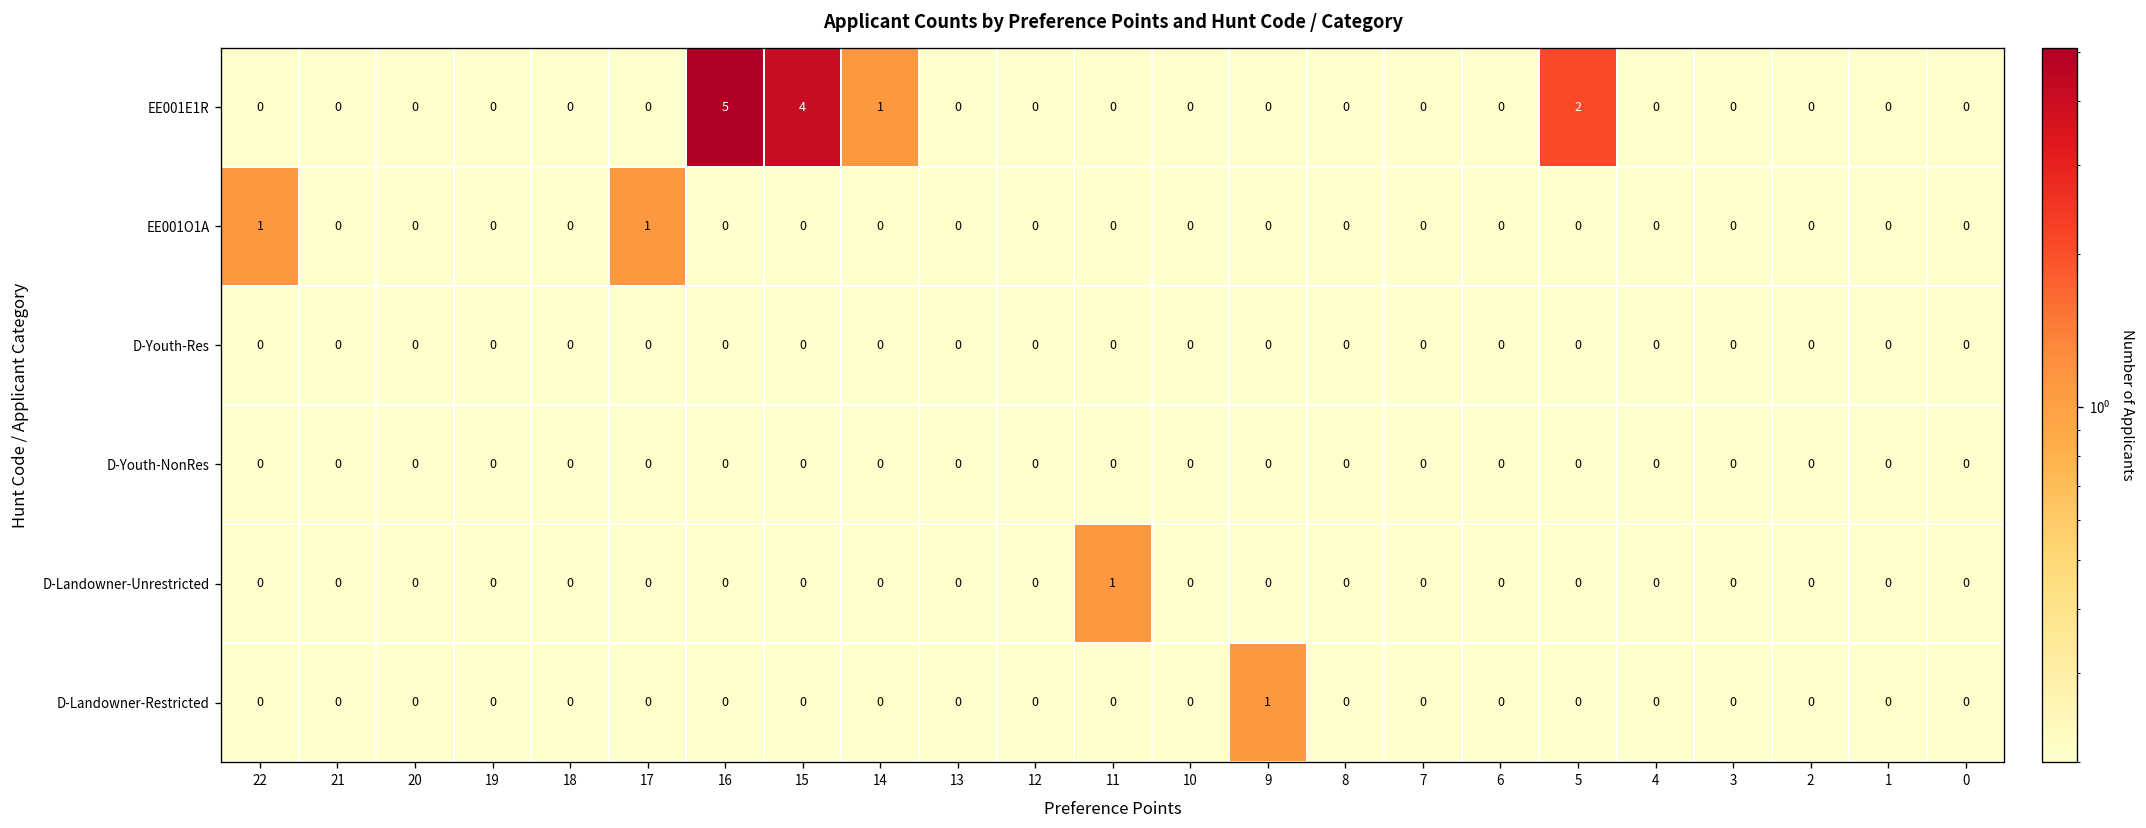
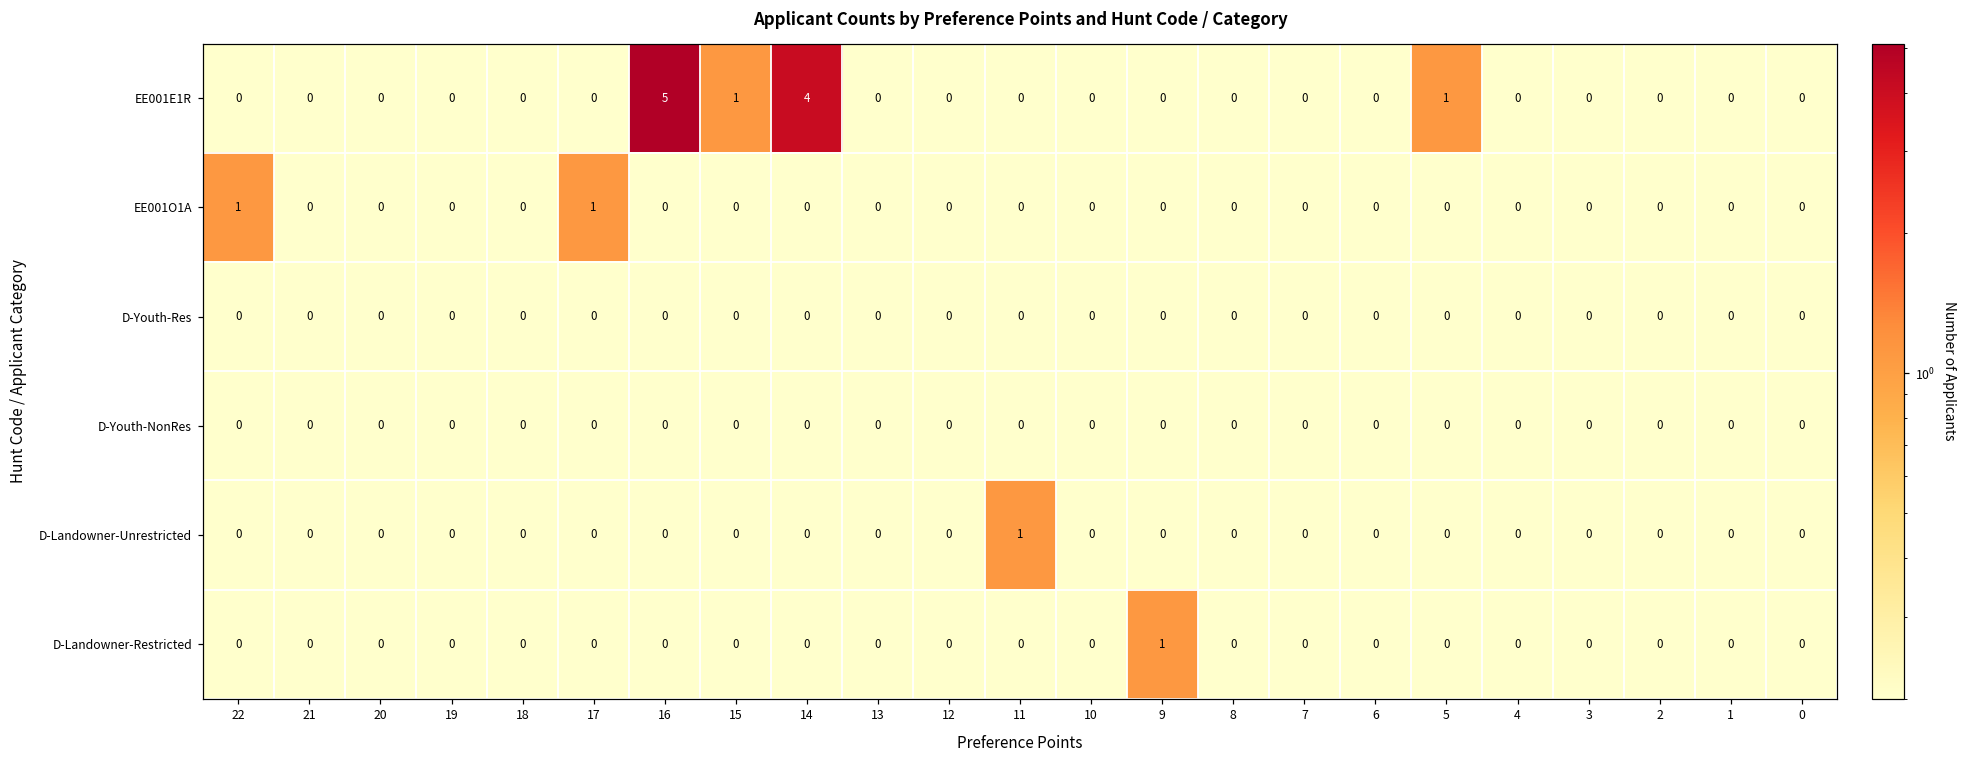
EE001E1R, 15: 4 -> 1
EE001E1R, 14: 1 -> 4
EE001E1R, 5: 2 -> 1
